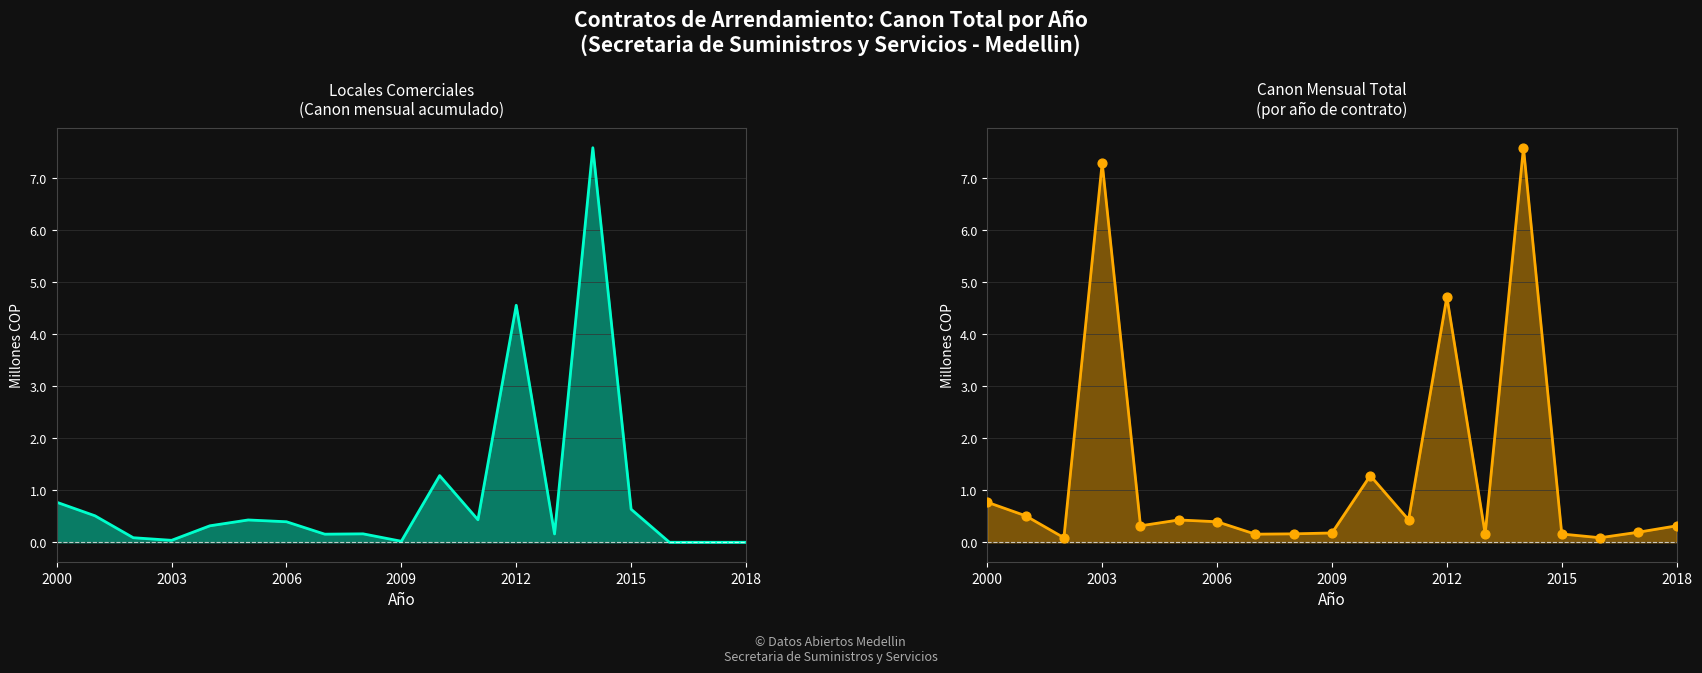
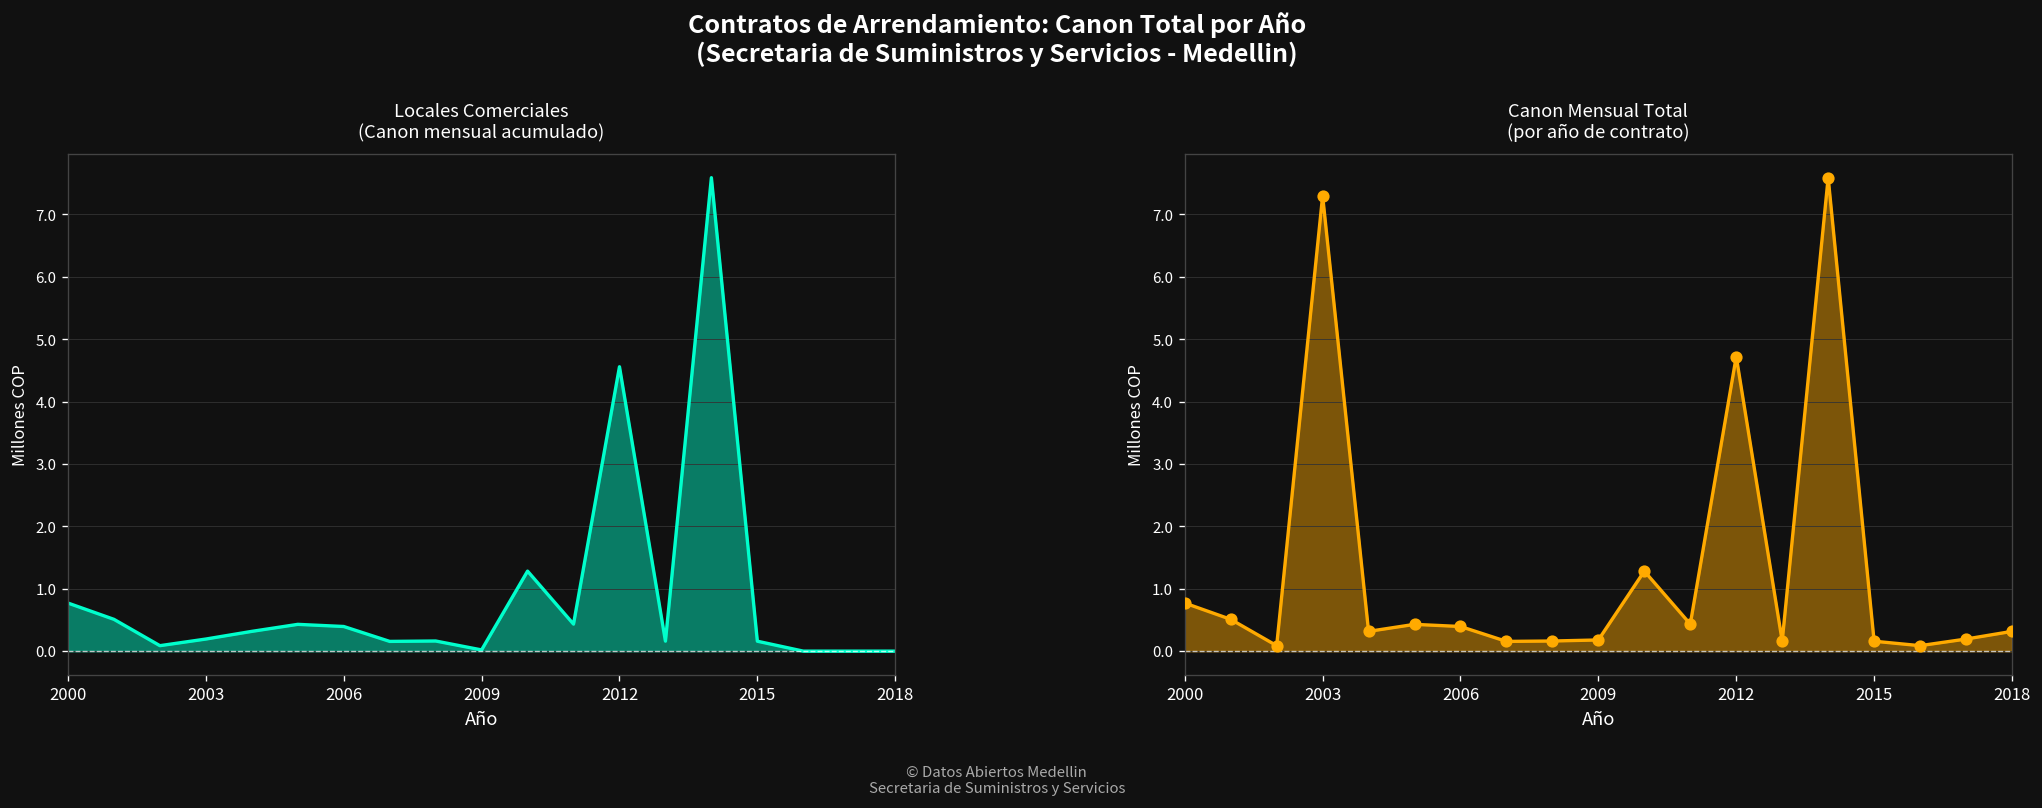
Locales Comerciales (Canon mensual acumulado), 2003: 0.0 -> 0.2
Locales Comerciales (Canon mensual acumulado), 2015: 0.6 -> 0.2
